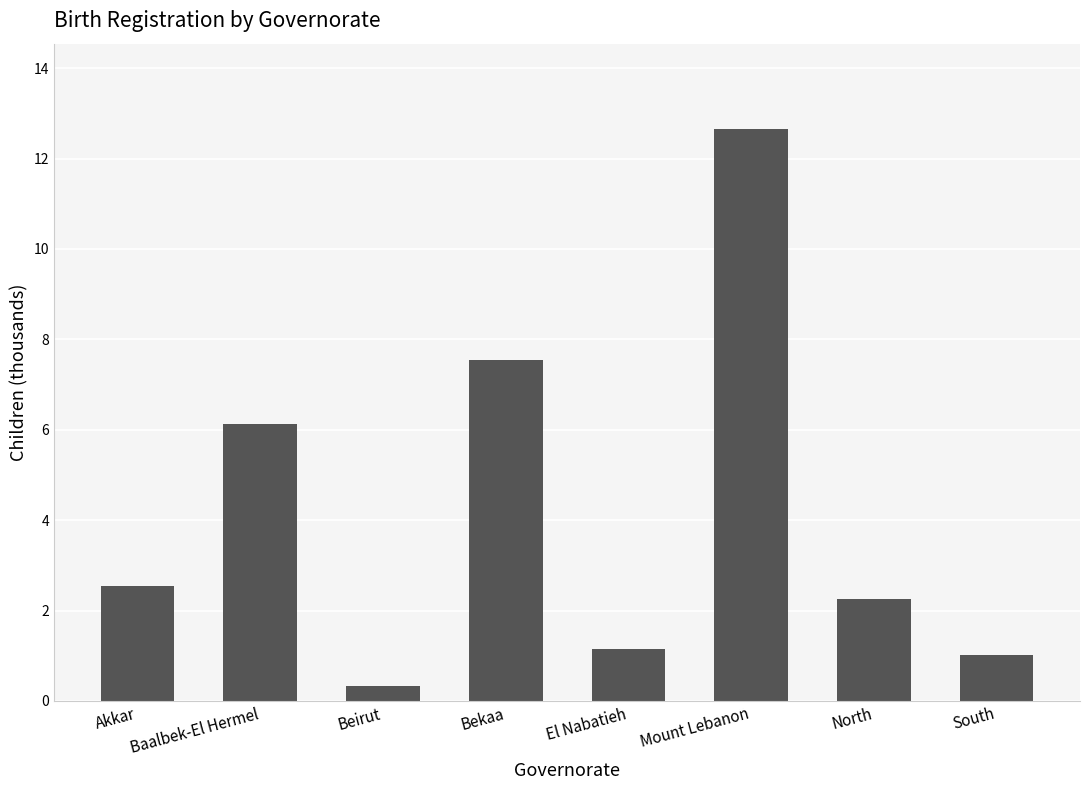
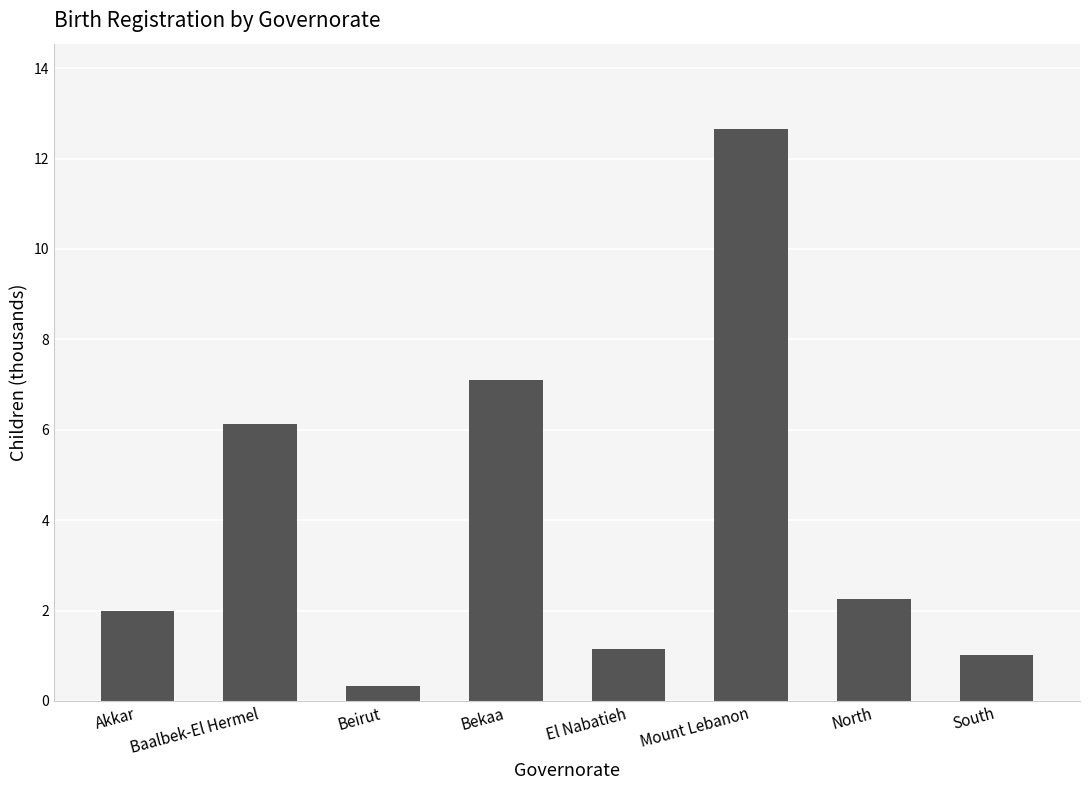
Akkar: 2.5 -> 2.0
Bekaa: 7.5 -> 7.1
